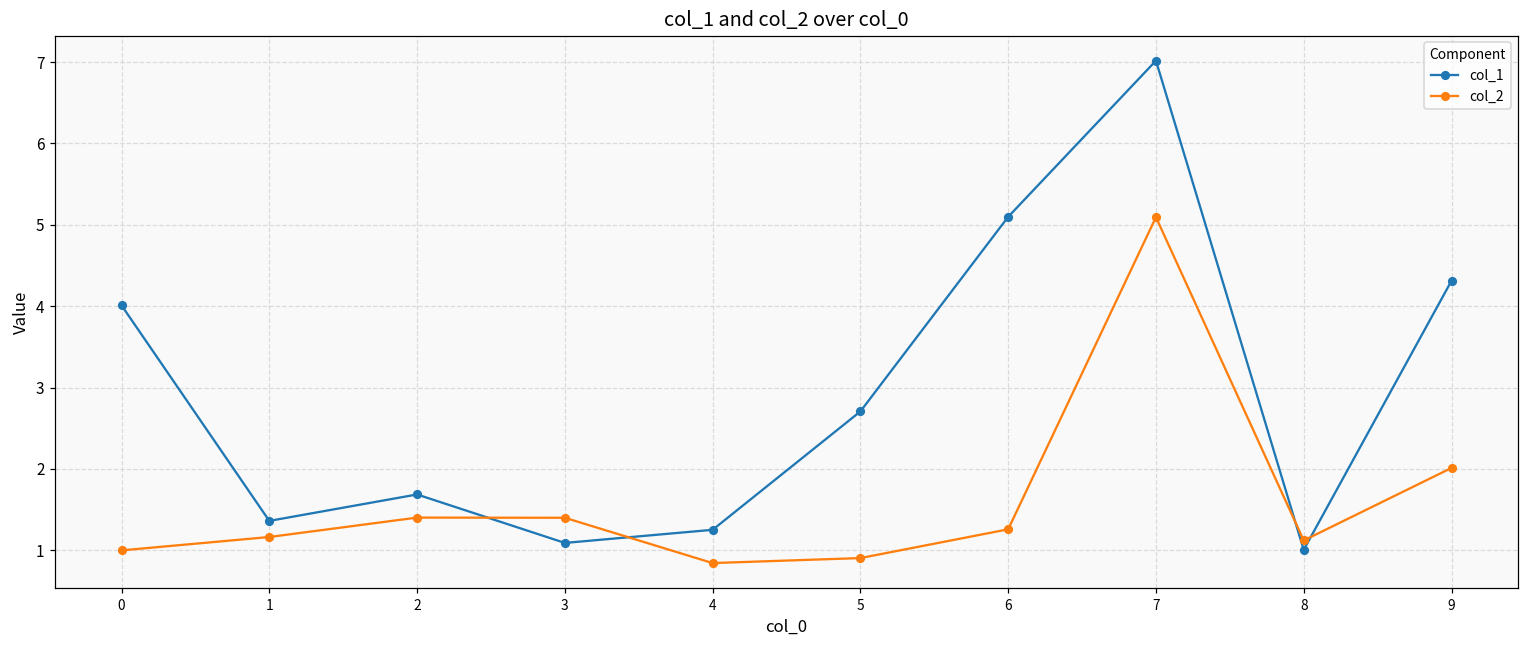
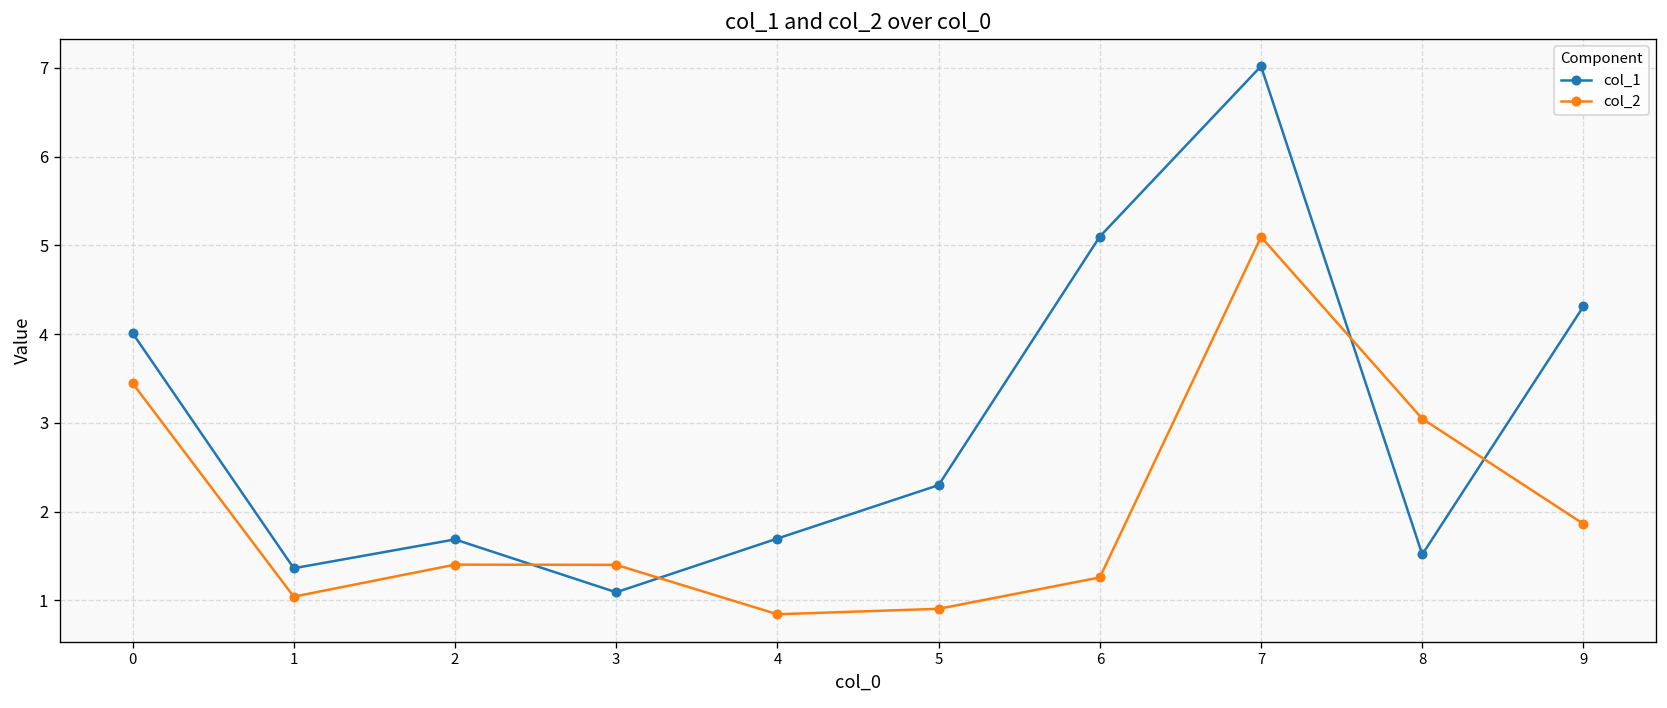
col_2, 0: 1.0 -> 3.4
col_2, 1: 1.2 -> 1.0
col_1, 4: 1.3 -> 1.7
col_1, 5: 2.7 -> 2.3
col_1, 8: 1.0 -> 1.5
col_2, 8: 1.1 -> 3.0
col_2, 9: 2.0 -> 1.9
